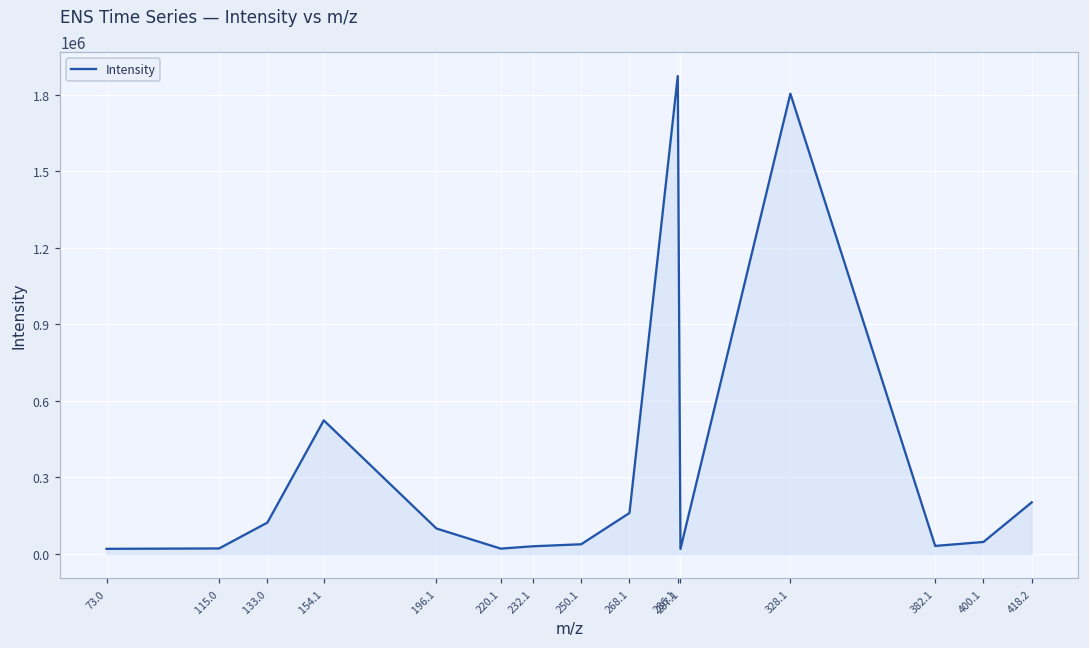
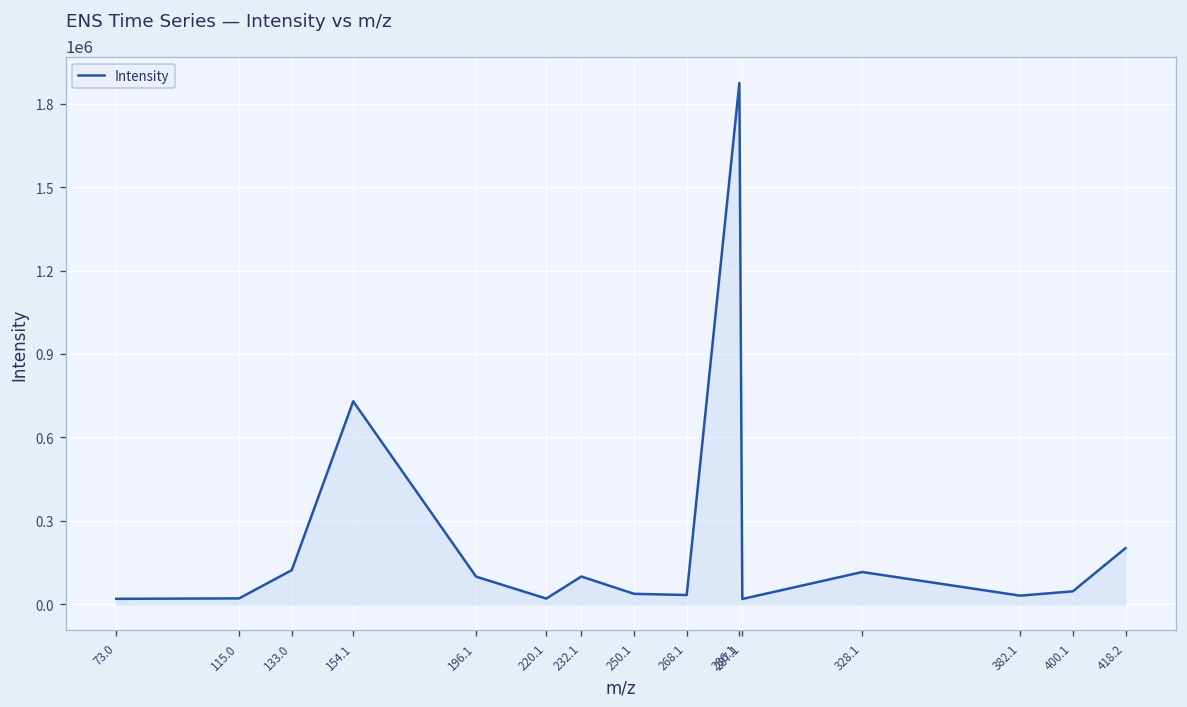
154.1: 520000 -> 730000
232.1: 30000 -> 100000
268.1: 160000 -> 30000
328.1: 1800000 -> 120000
